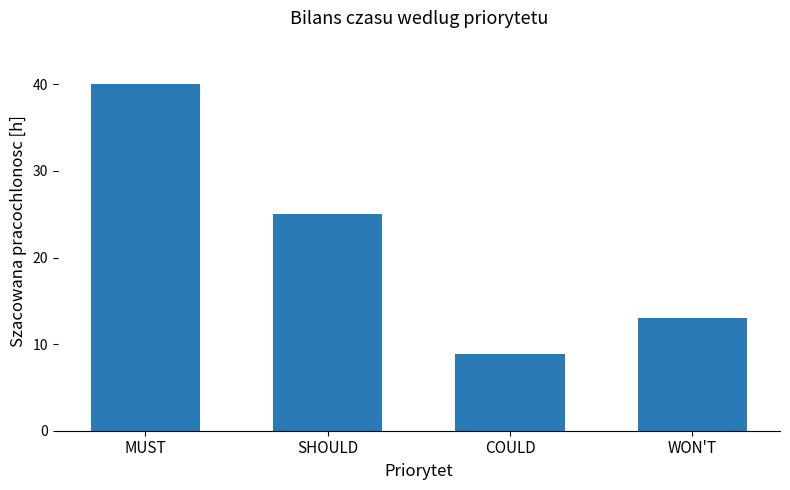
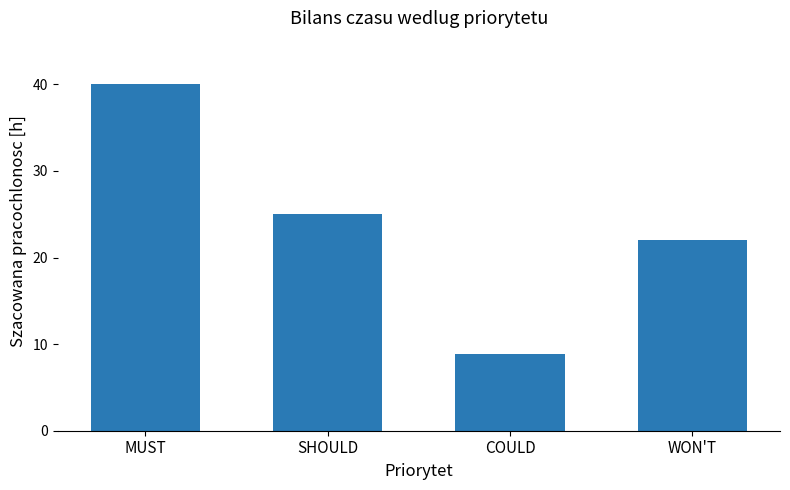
WON'T: 13 -> 22
